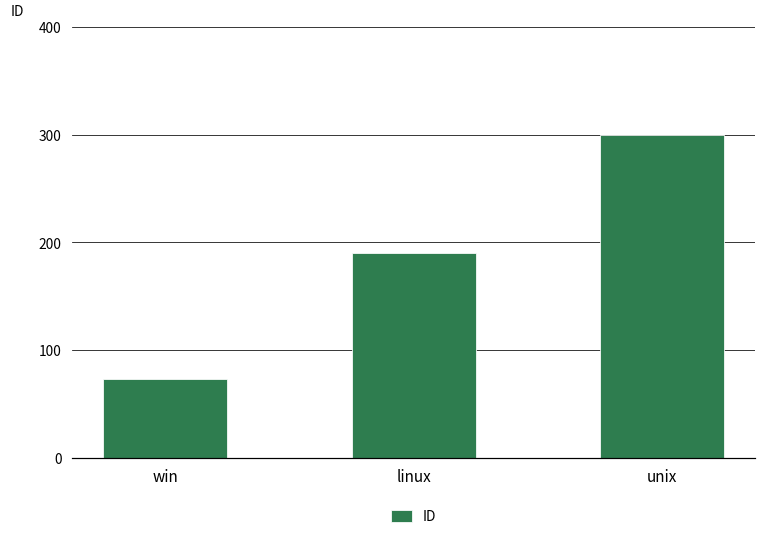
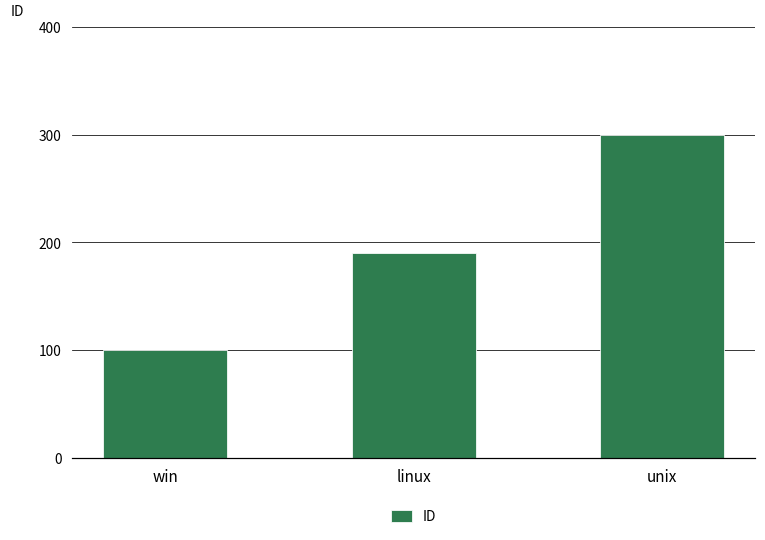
win: 70 -> 100
